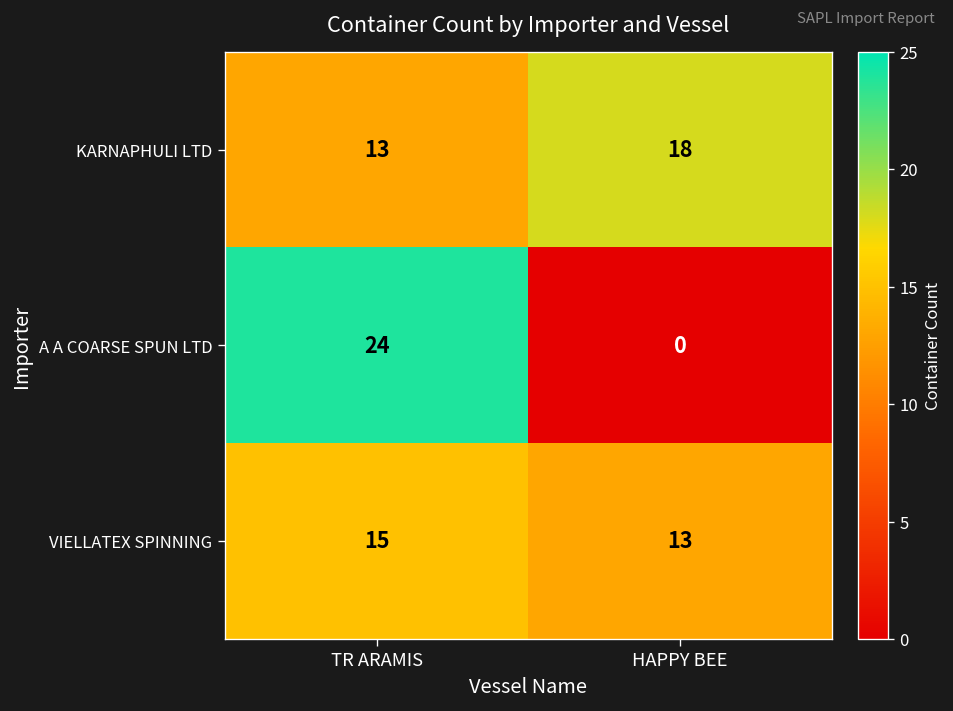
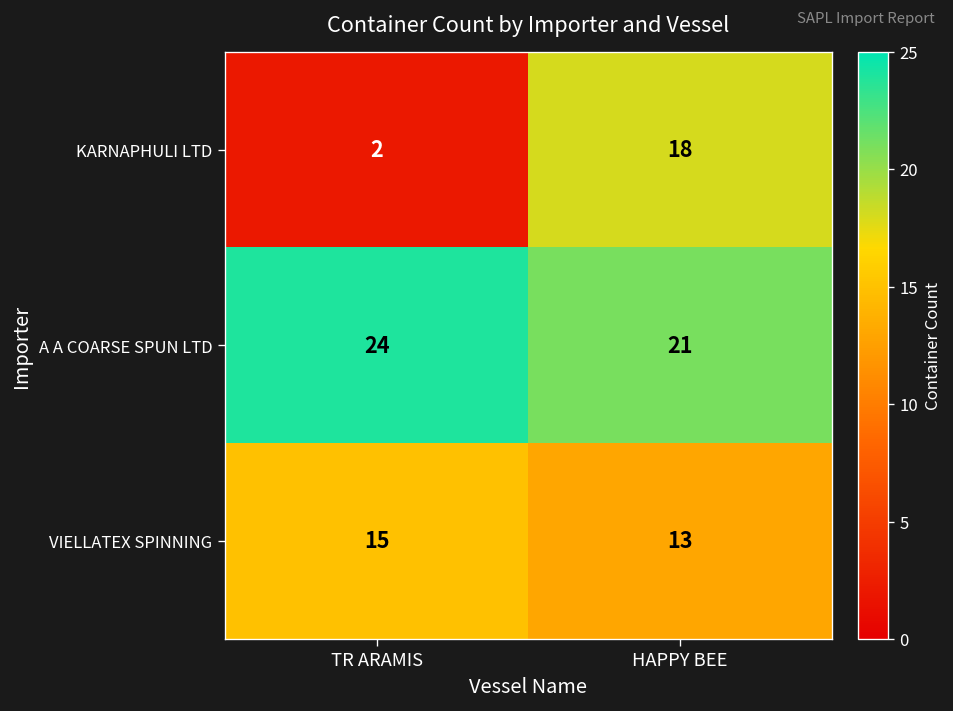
KARNAPHULI LTD, TR ARAMIS: 13 -> 2
A A COARSE SPUN LTD, HAPPY BEE: 0 -> 21
